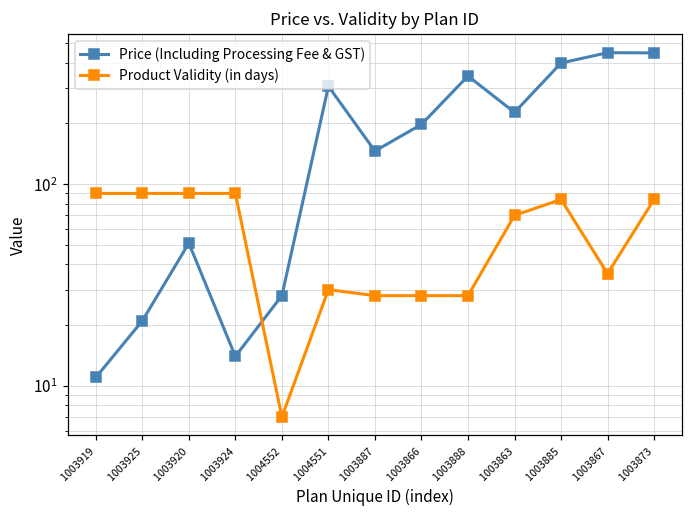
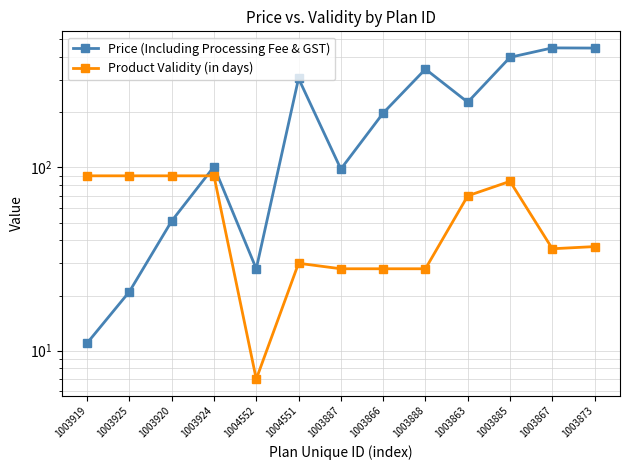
Price (Including Processing Fee & GST), 1003924: 14 -> 100
Price (Including Processing Fee & GST), 1003887: 150 -> 100
Product Validity (in days), 1003873: 80 -> 37
